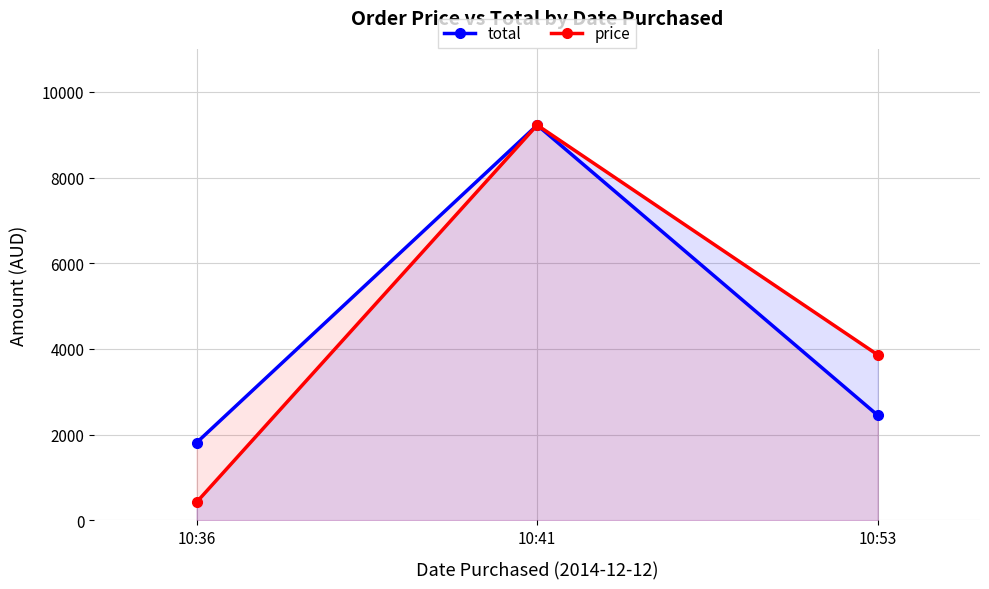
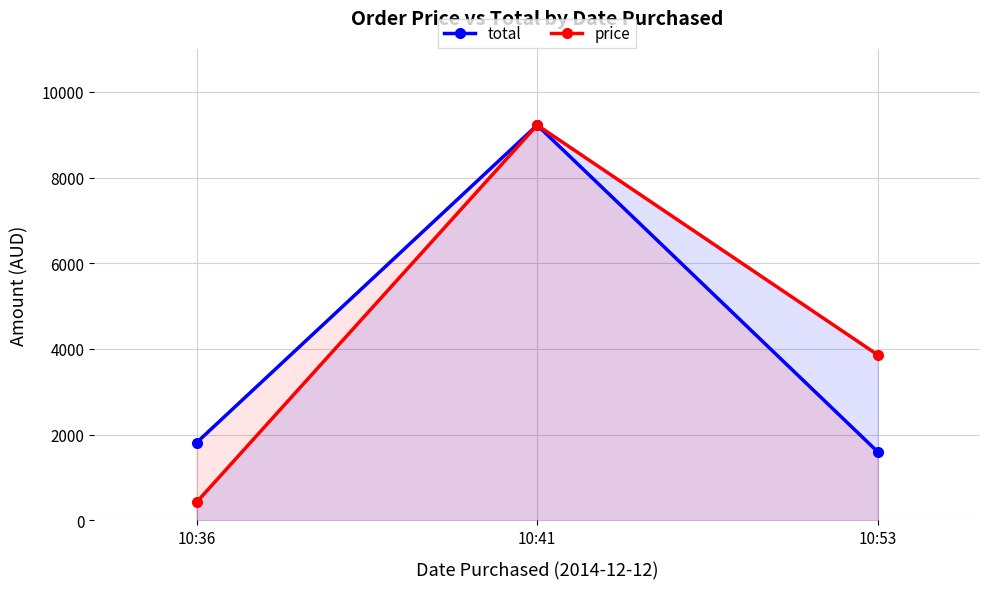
total, 10:53: 2400 -> 1600
